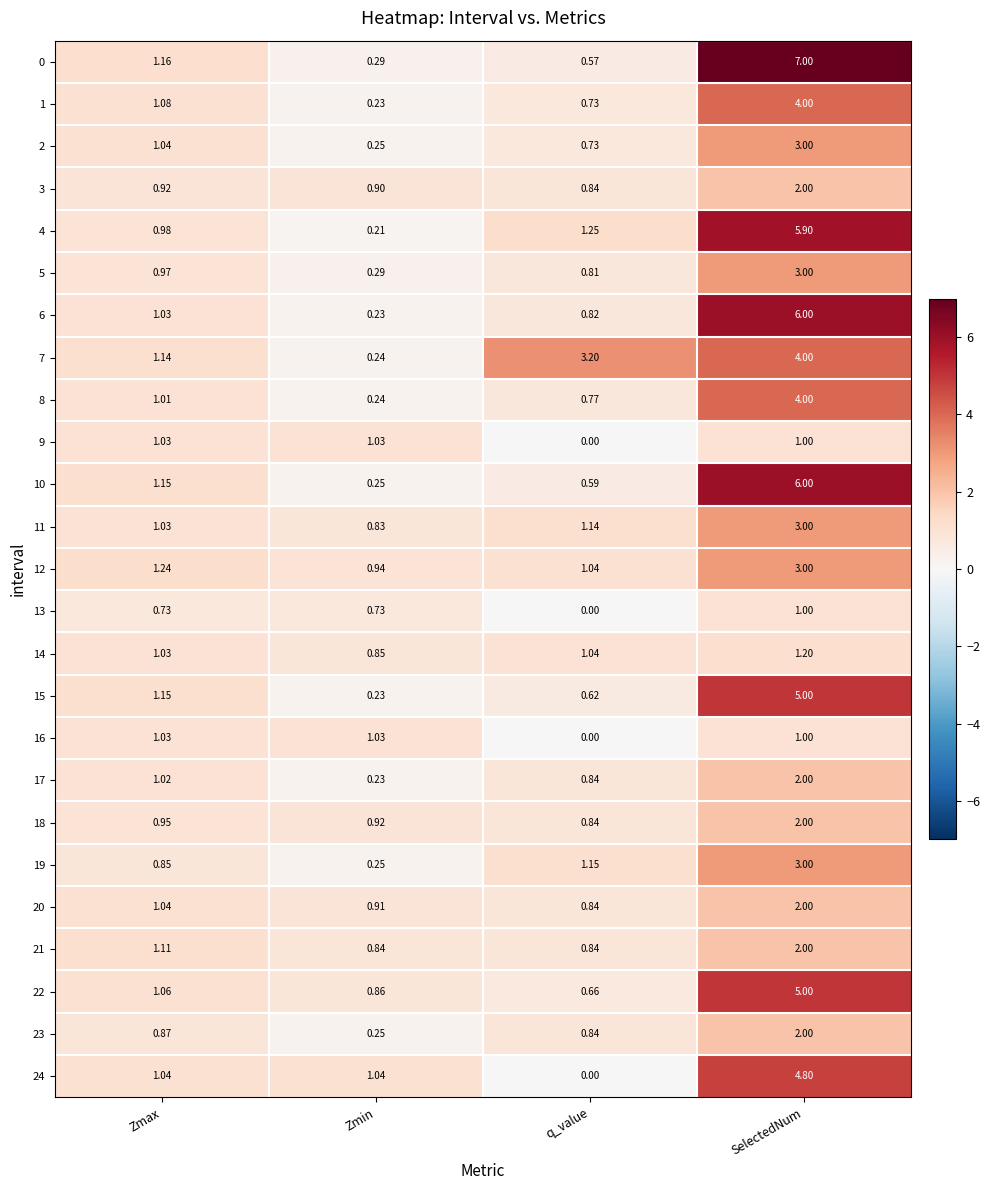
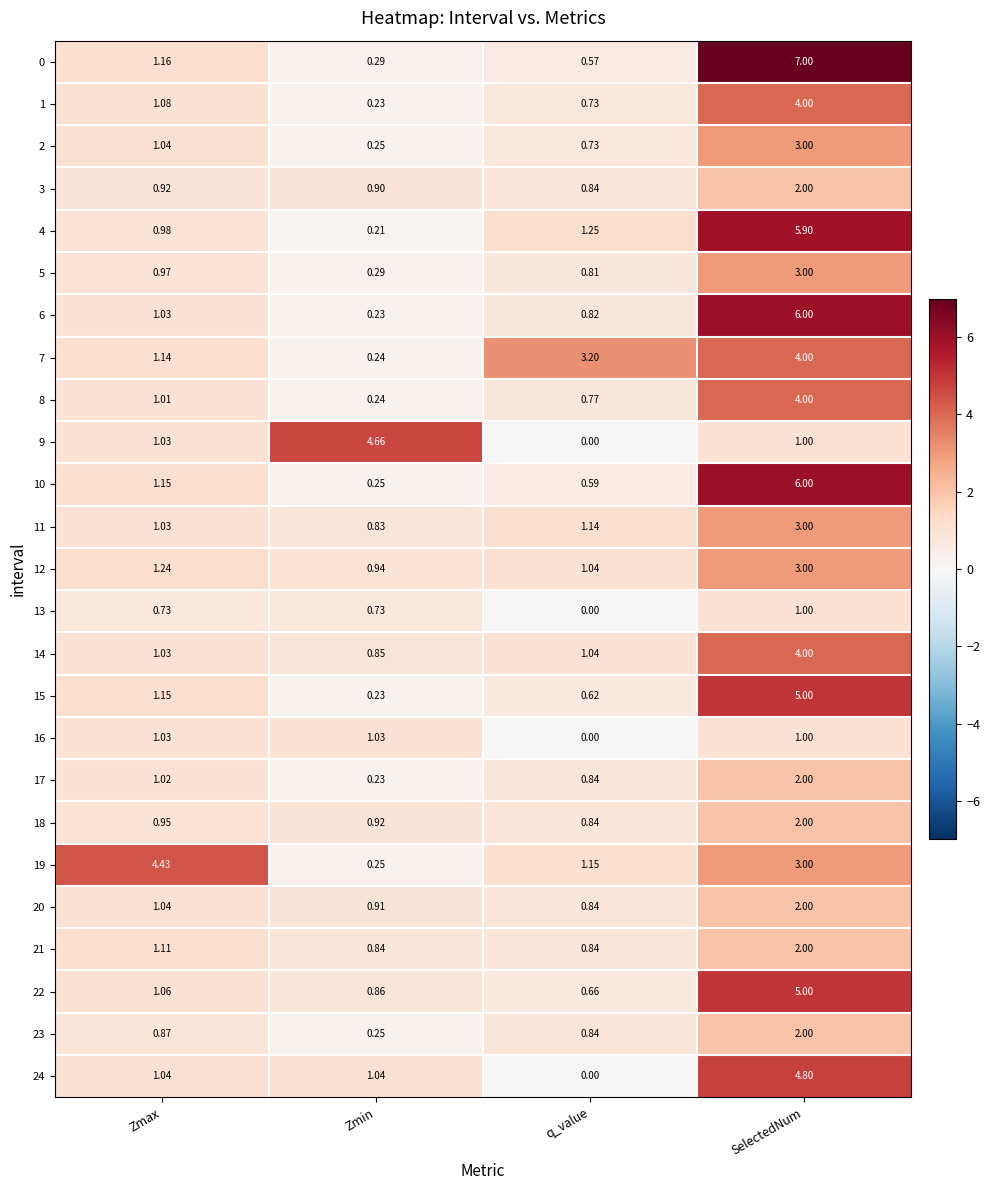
9, Zmin: 1.03 -> 4.66
14, SelectedNum: 1.20 -> 4.00
19, Zmax: 0.85 -> 4.43
